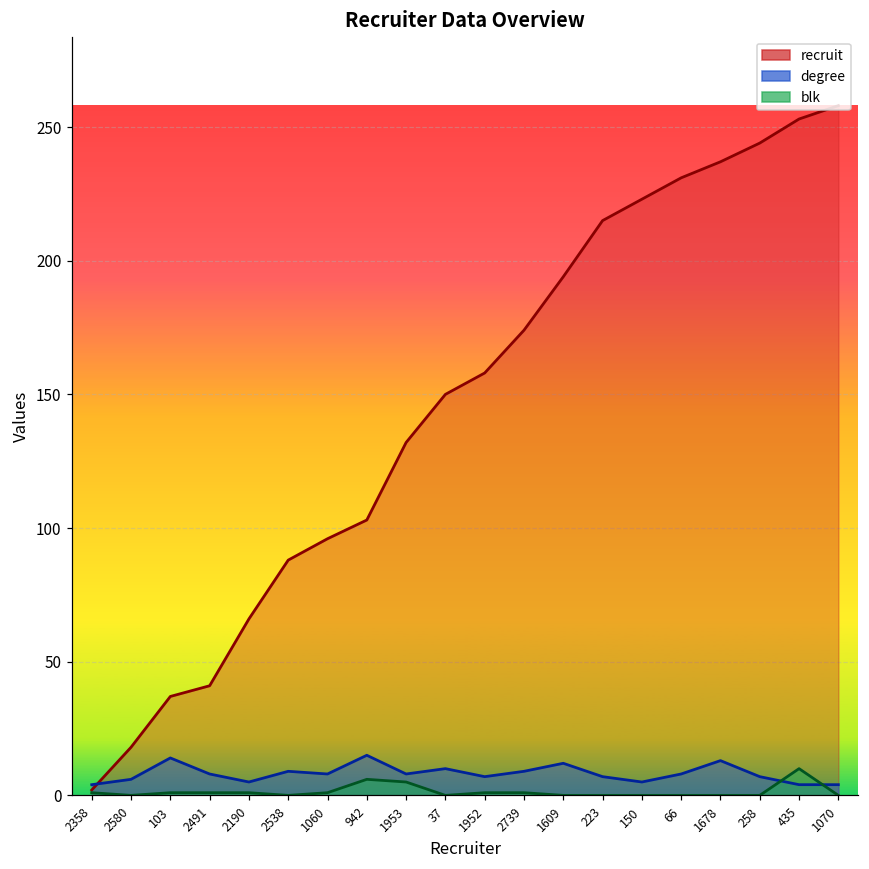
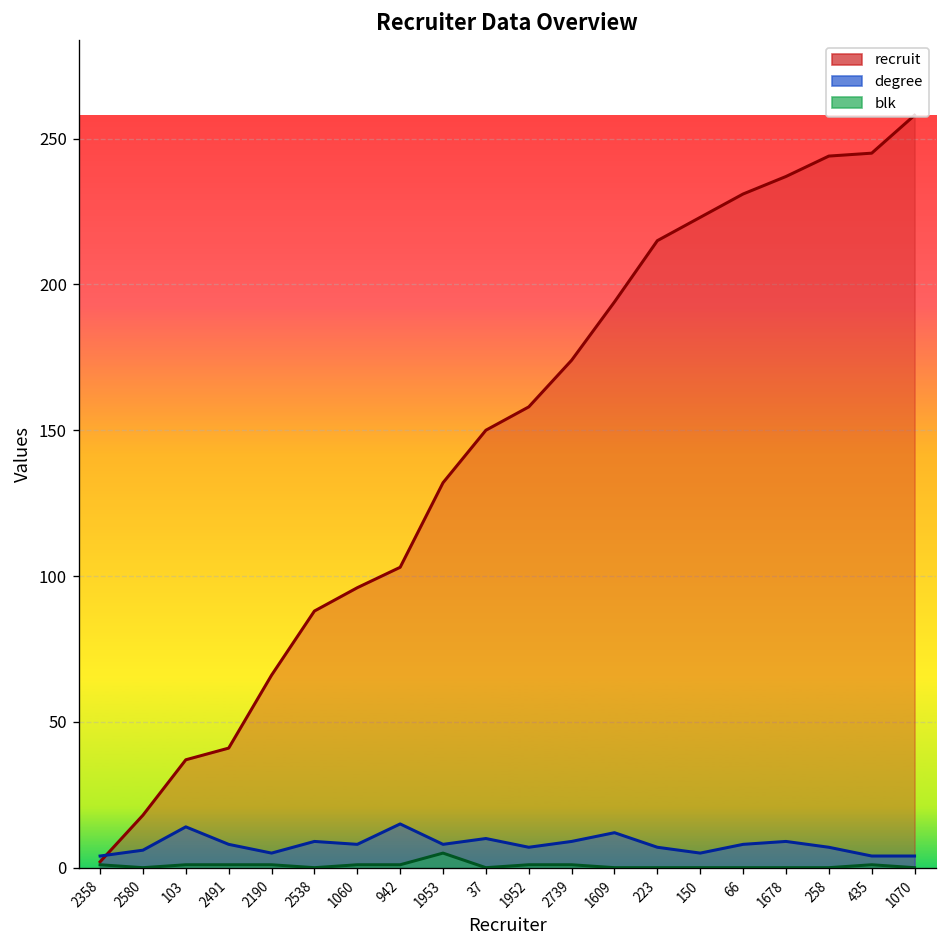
blk, 942: 6 -> 1
degree, 1678: 13 -> 9
recruit, 435: 253 -> 245
blk, 435: 10 -> 1
